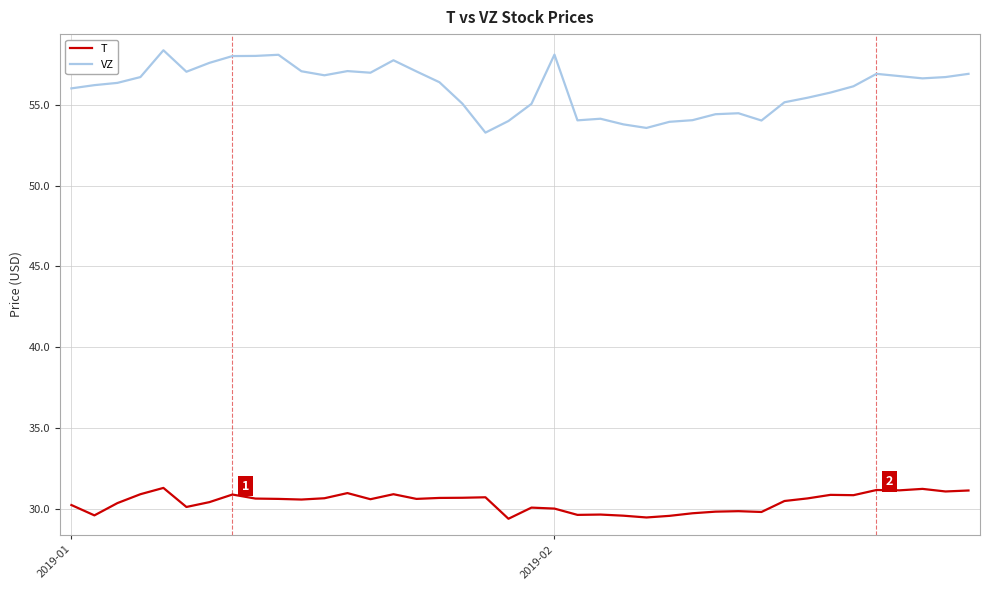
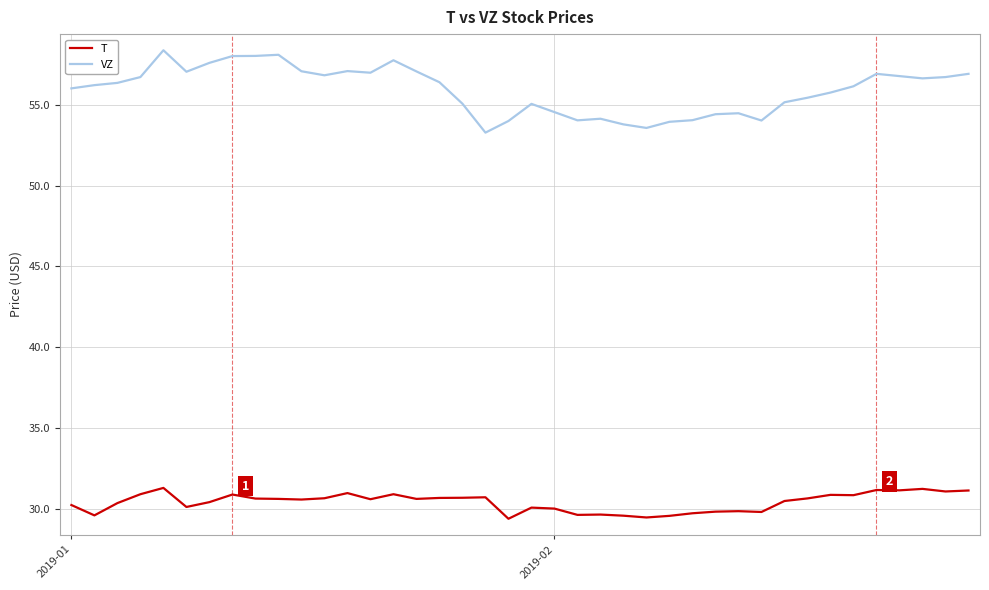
VZ, 2019-02: 58.1 -> 54.6
